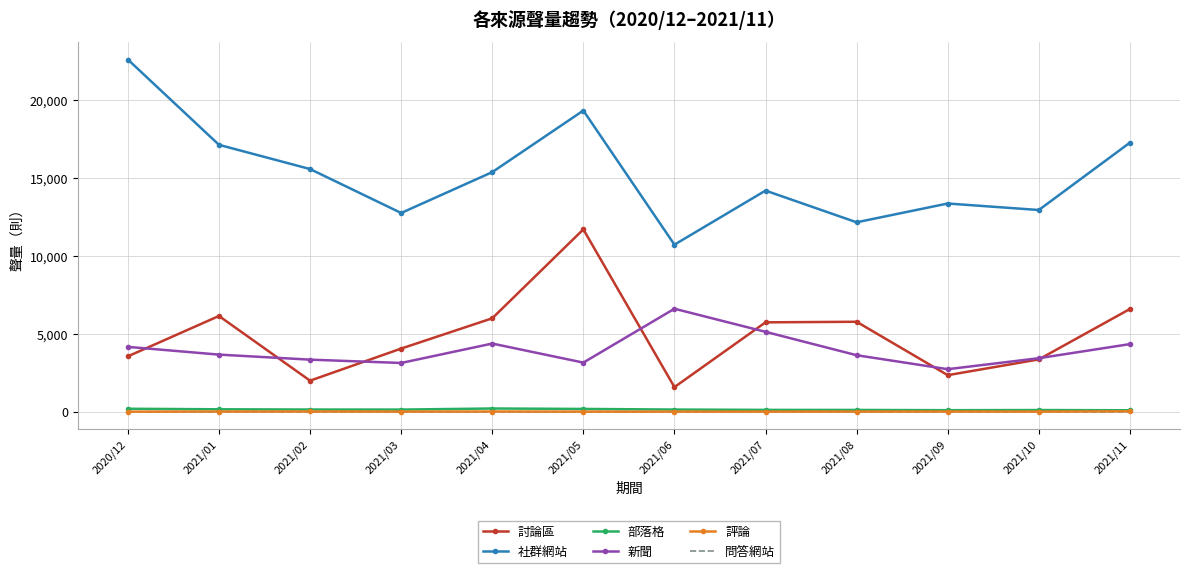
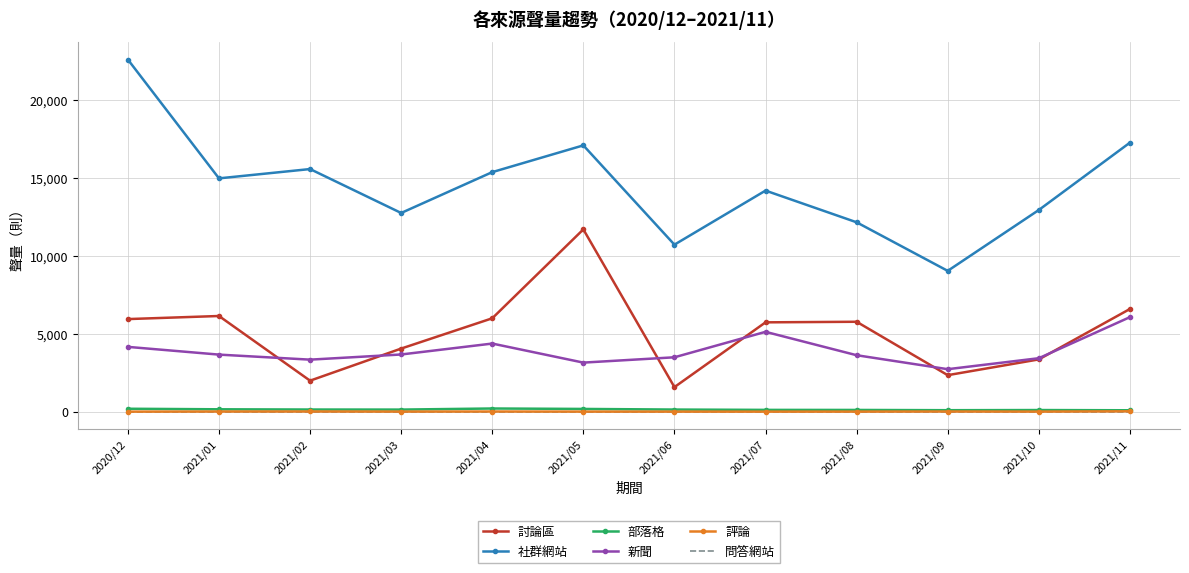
討論區, 2020/12: 3,600 -> 5,900
社群網站, 2021/01: 17,100 -> 15,000
新聞, 2021/03: 3,100 -> 3,700
社群網站, 2021/05: 19,300 -> 17,100
新聞, 2021/06: 6,600 -> 3,500
社群網站, 2021/09: 13,400 -> 9,000
新聞, 2021/11: 4,300 -> 6,100
